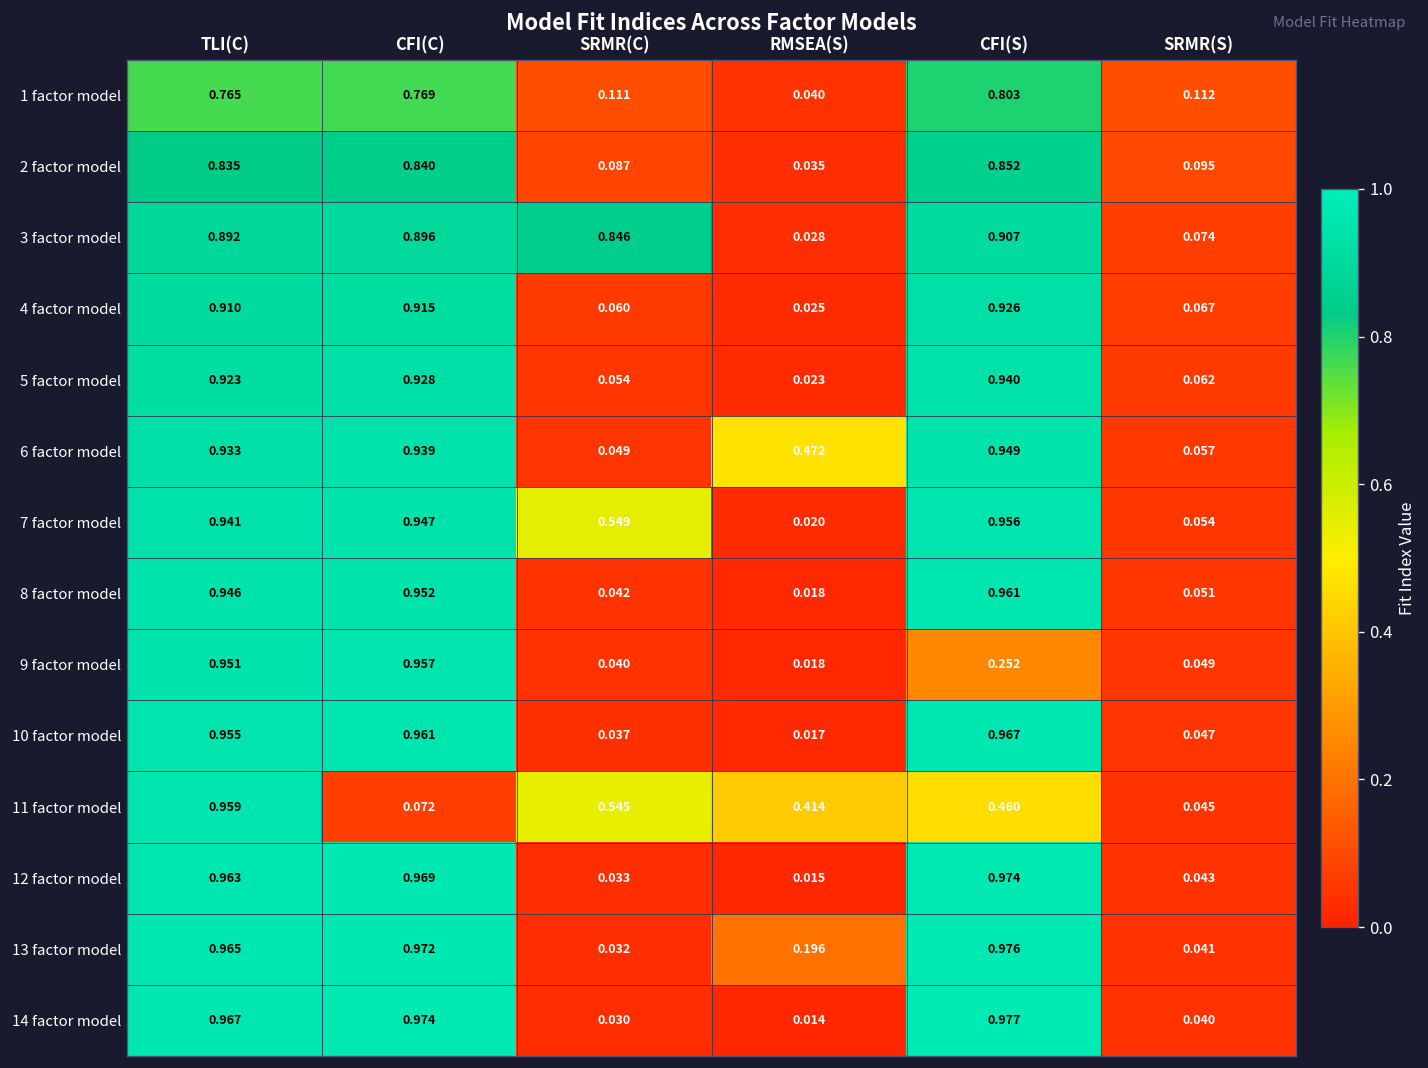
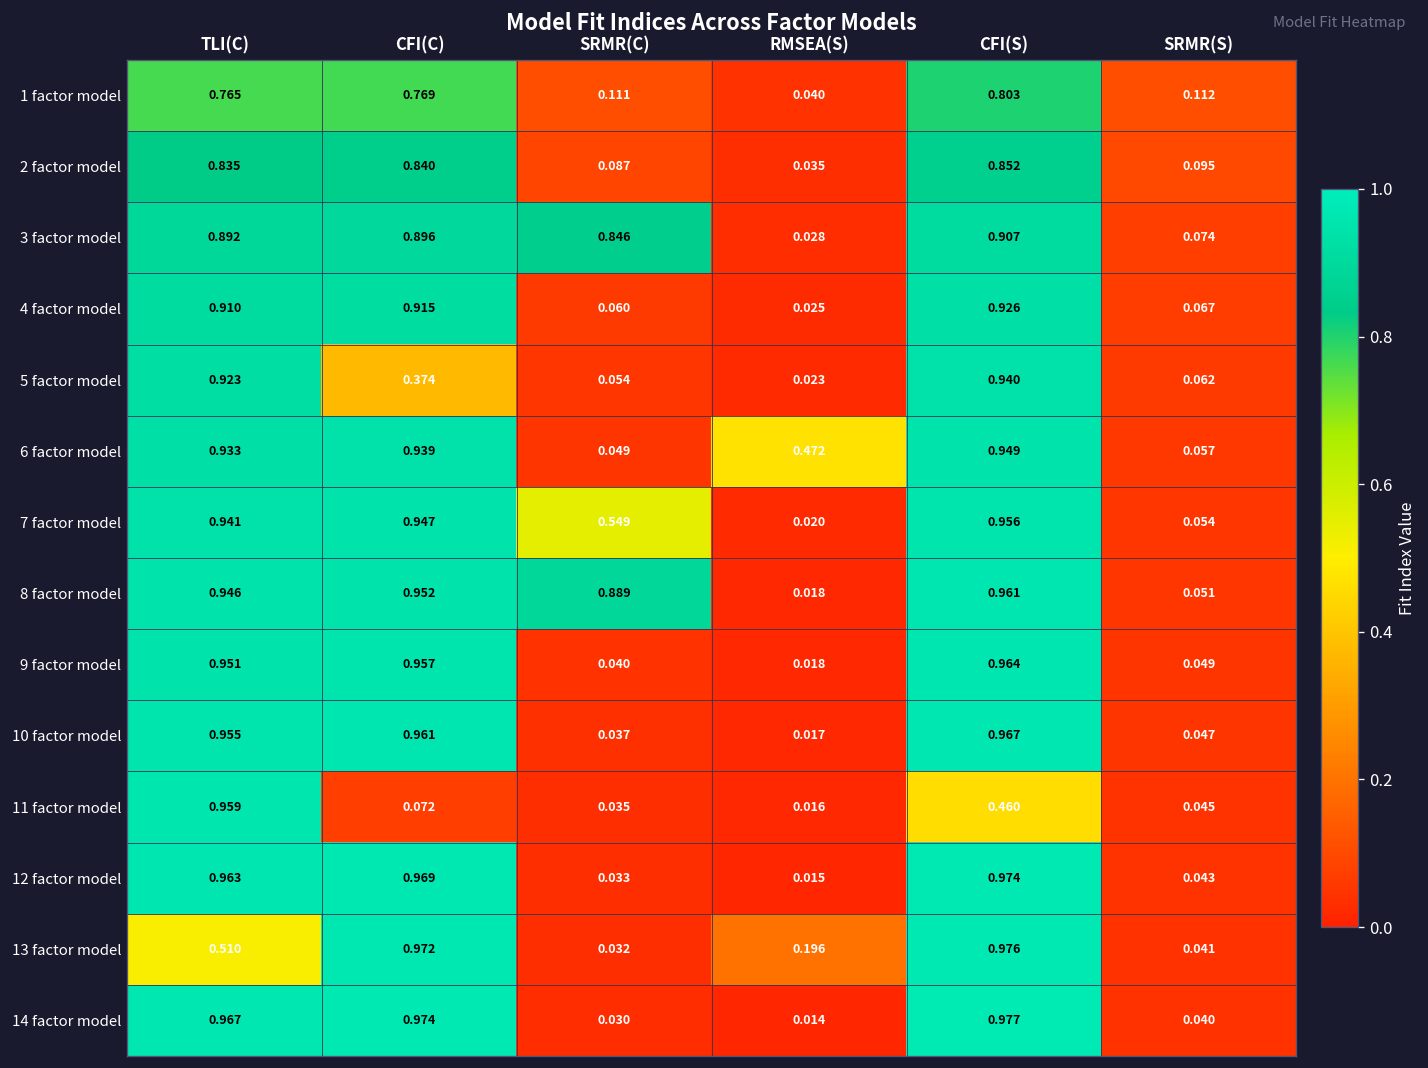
5 factor model, CFI(C): 0.928 -> 0.374
8 factor model, SRMR(C): 0.042 -> 0.889
9 factor model, CFI(S): 0.252 -> 0.964
11 factor model, SRMR(C): 0.545 -> 0.035
11 factor model, RMSEA(S): 0.414 -> 0.016
13 factor model, TLI(C): 0.965 -> 0.510
